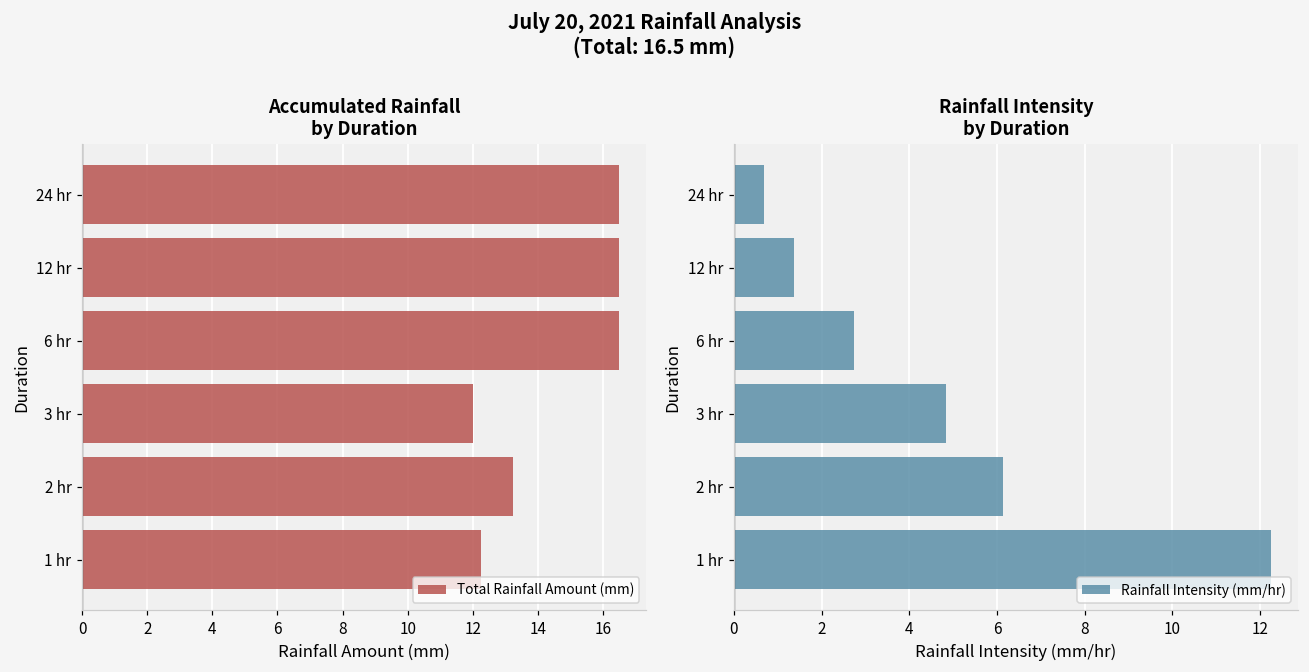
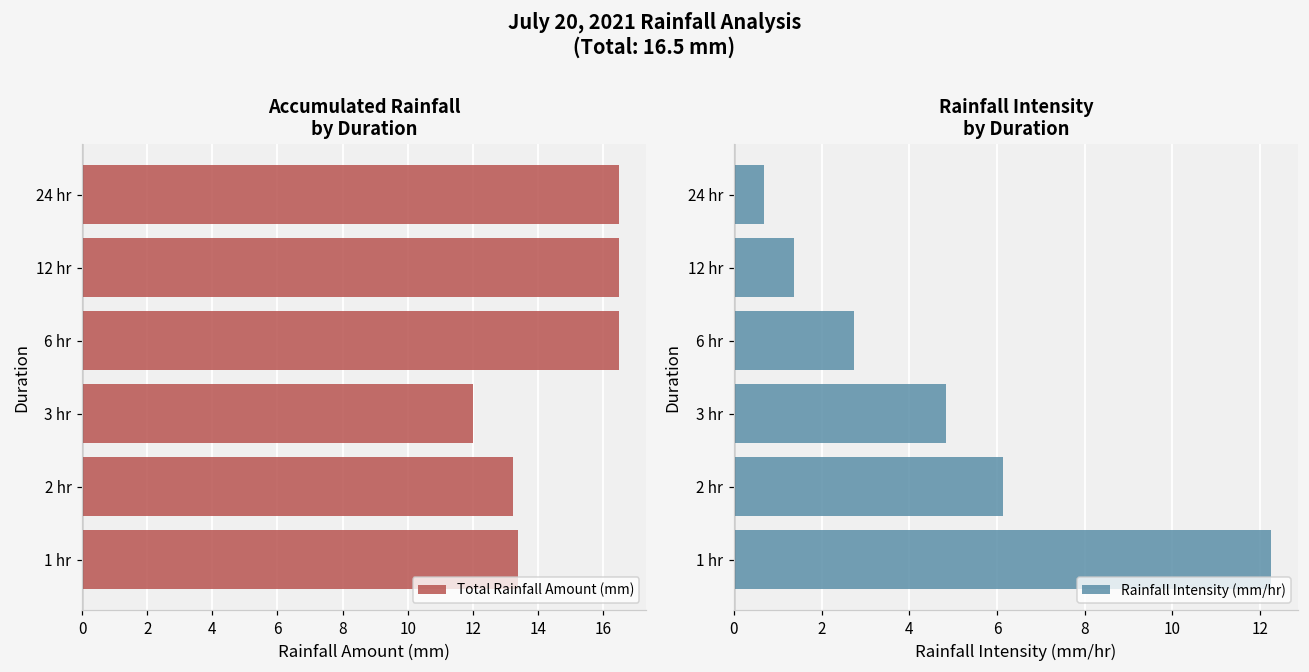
Accumulated Rainfall by Duration, 1 hr: 12.3 -> 13.4
